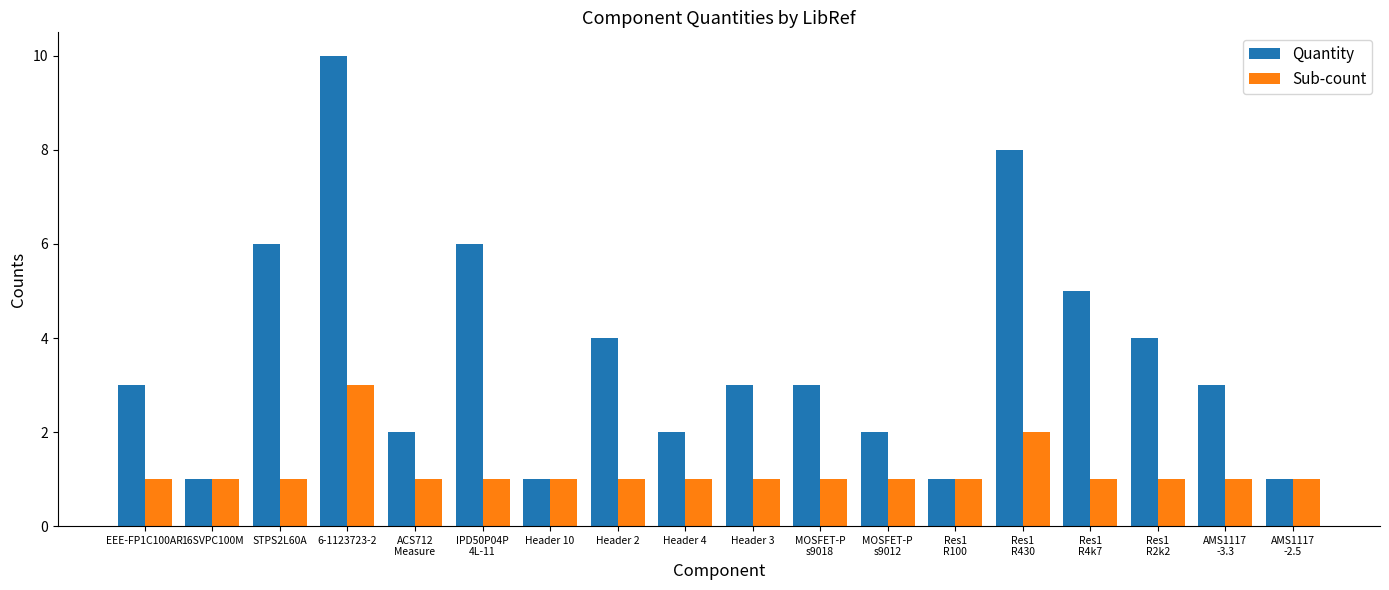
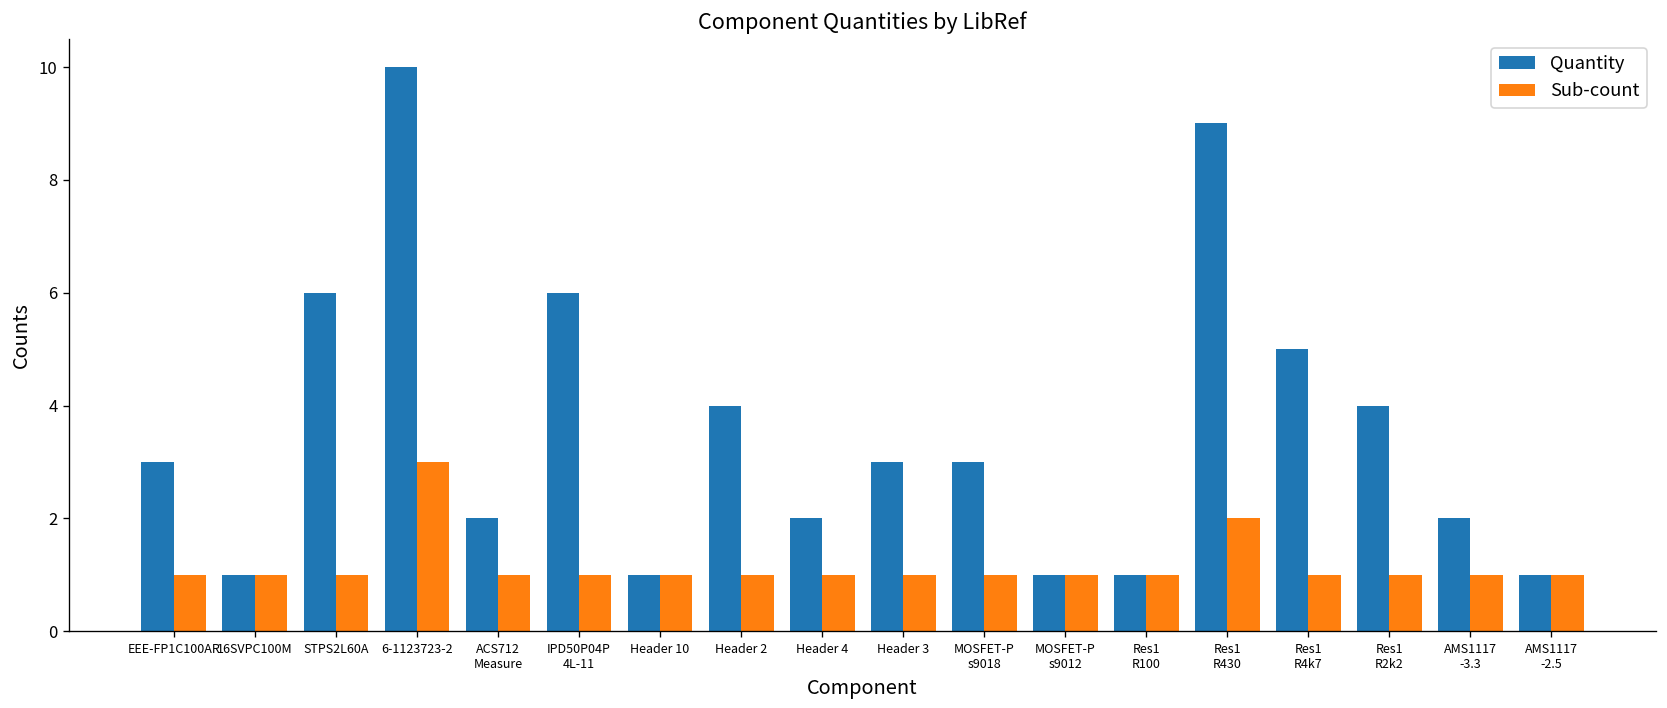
Quantity, MOSFET-P s9012: 2 -> 1
Quantity, Res1 R430: 8 -> 9
Quantity, AMS1117 -3.3: 3 -> 2
